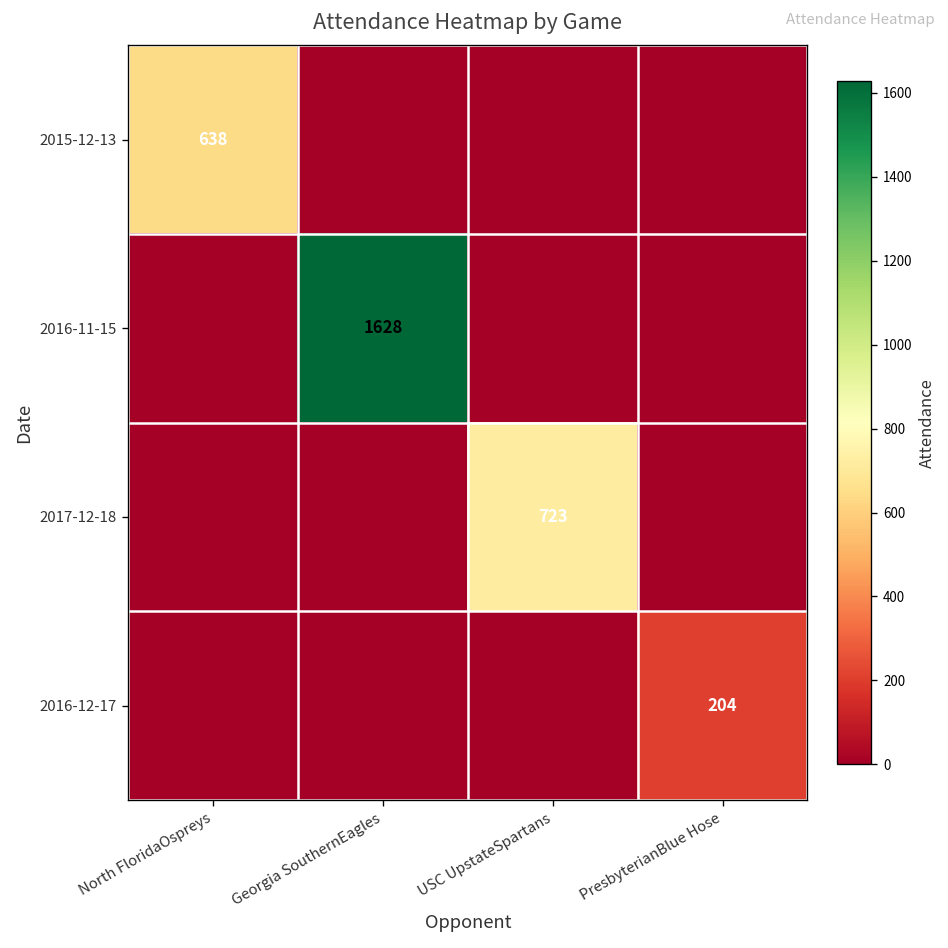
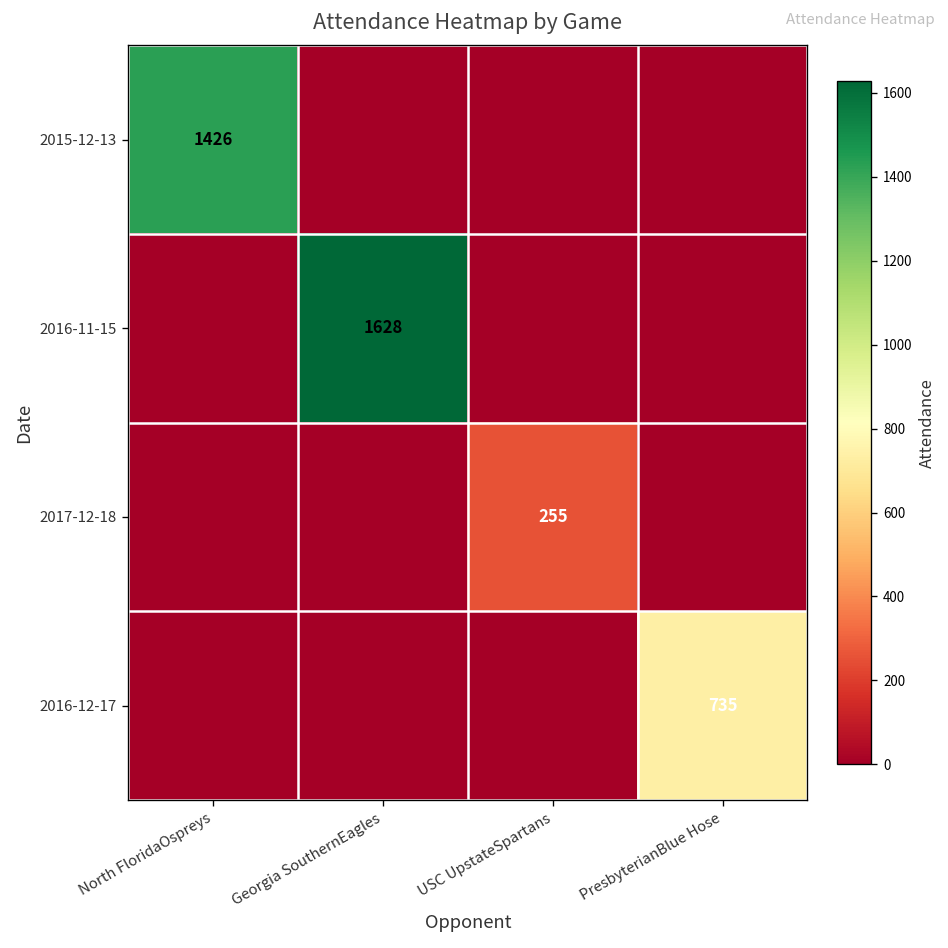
2015-12-13, North FloridaOspreys: 638 -> 1426
2017-12-18, USC UpstateSpartans: 723 -> 255
2016-12-17, PresbyterianBlue Hose: 204 -> 735
